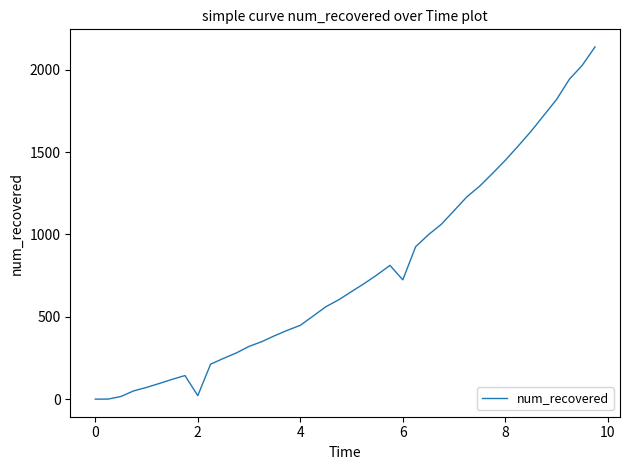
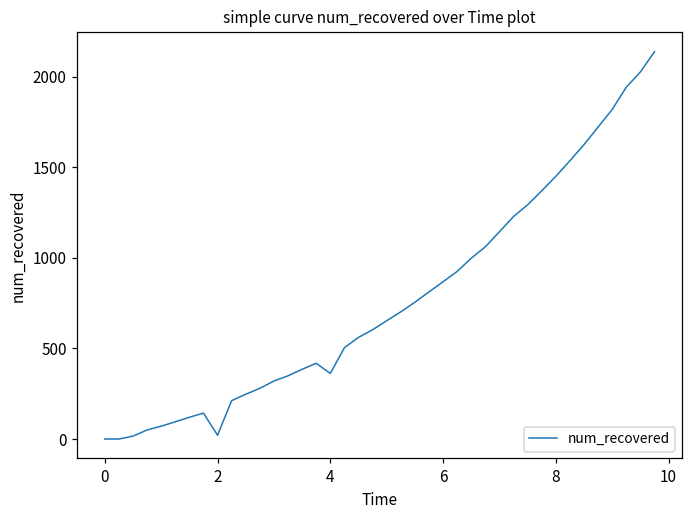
4: 450 -> 360
6: 720 -> 870
